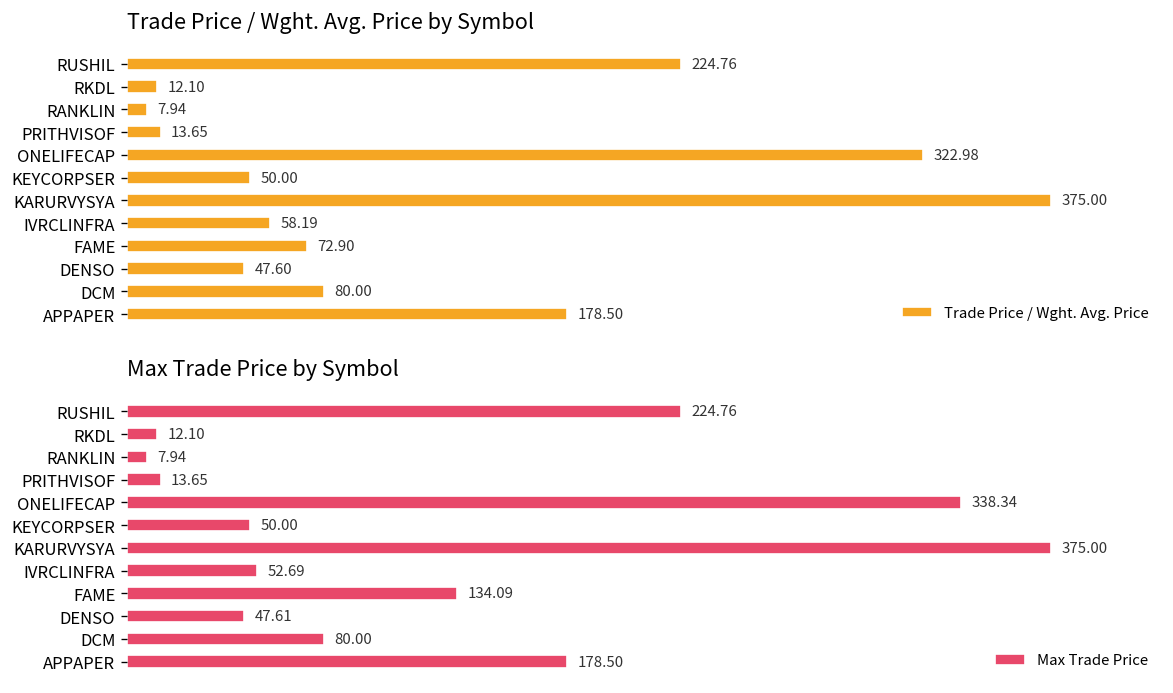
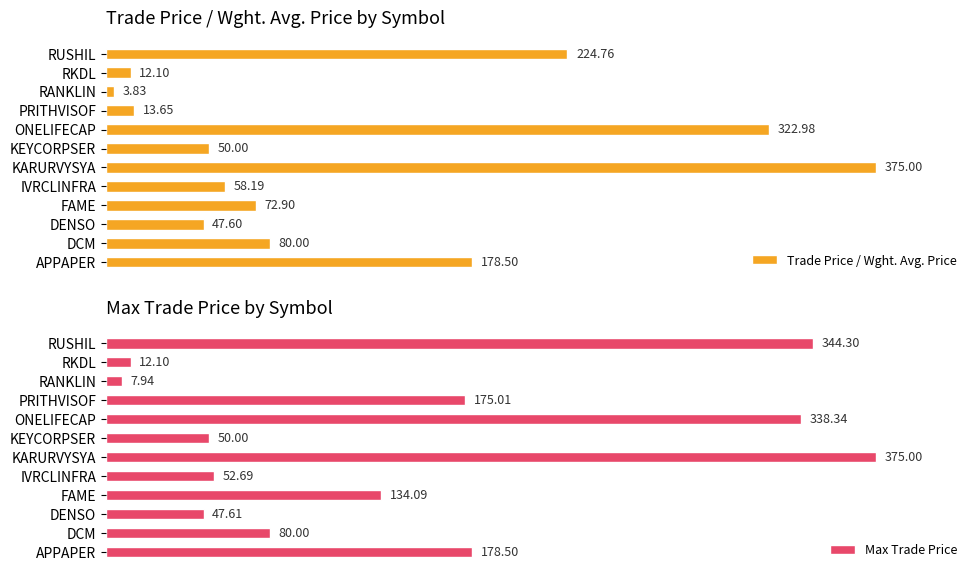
Trade Price / Wght. Avg. Price by Symbol, RANKLIN: 7.94 -> 3.83
Max Trade Price by Symbol, RUSHIL: 224.76 -> 344.30
Max Trade Price by Symbol, PRITHVISOF: 13.65 -> 175.01
